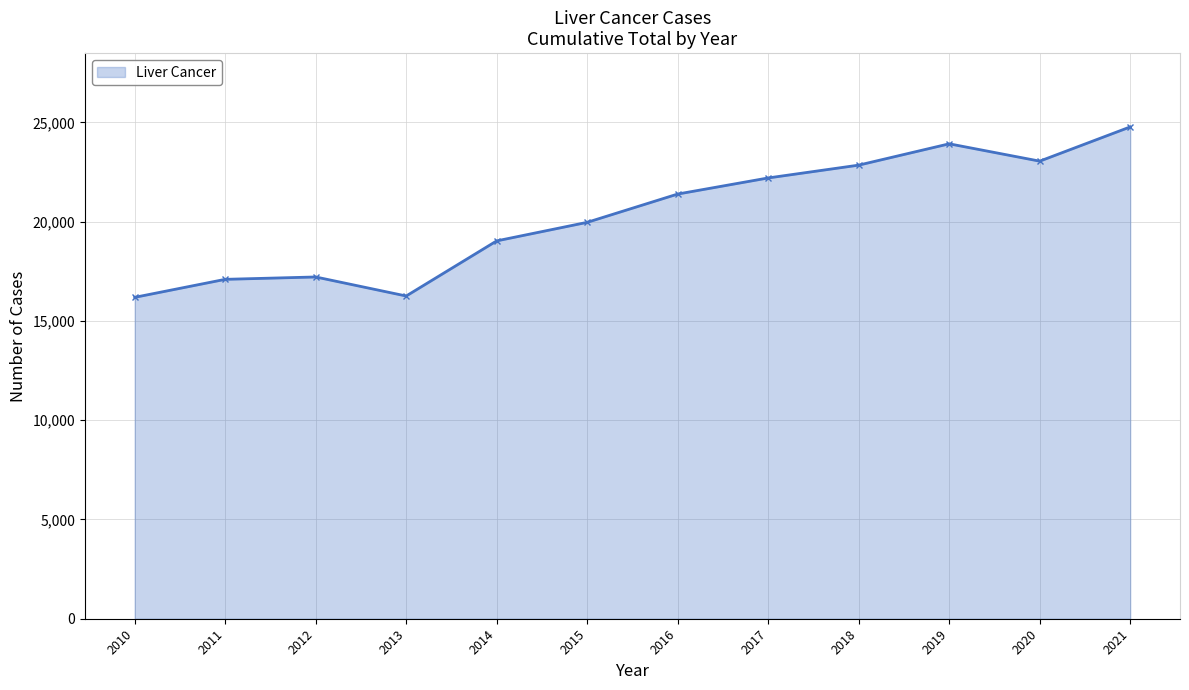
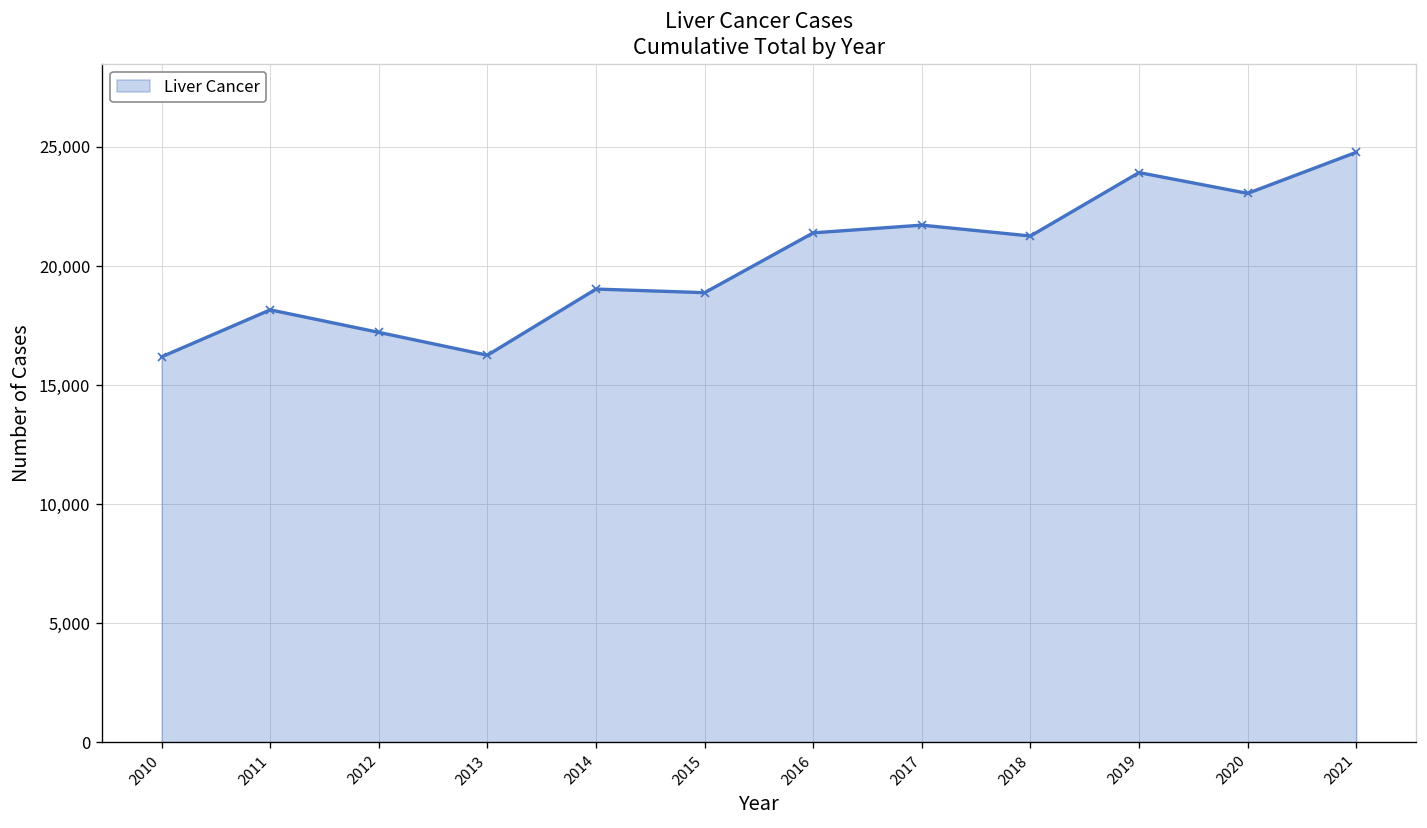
2011: 17,100 -> 18,200
2015: 20,000 -> 18,900
2017: 22,200 -> 21,700
2018: 22,800 -> 21,300
